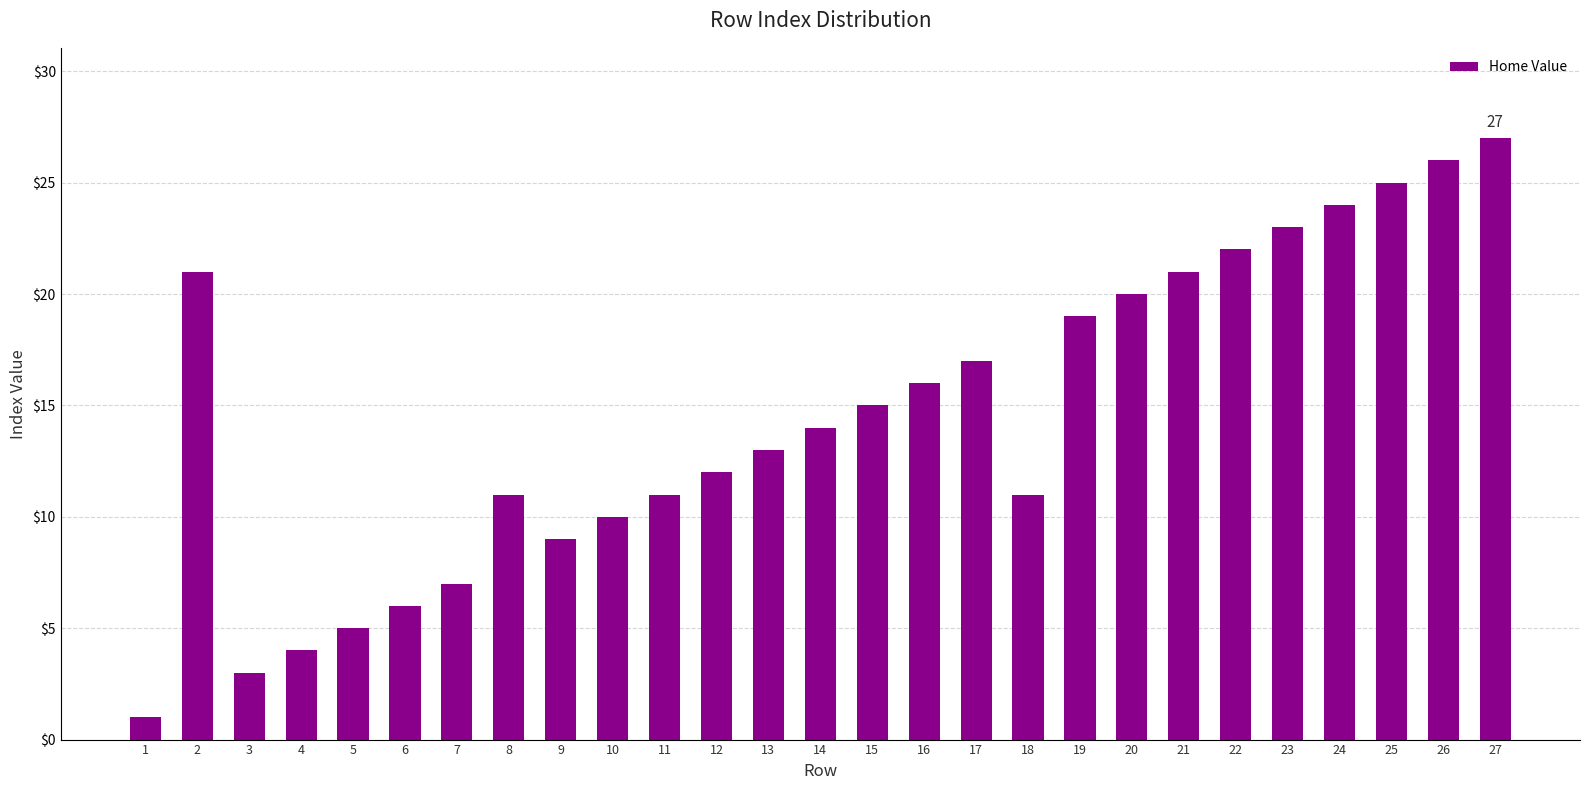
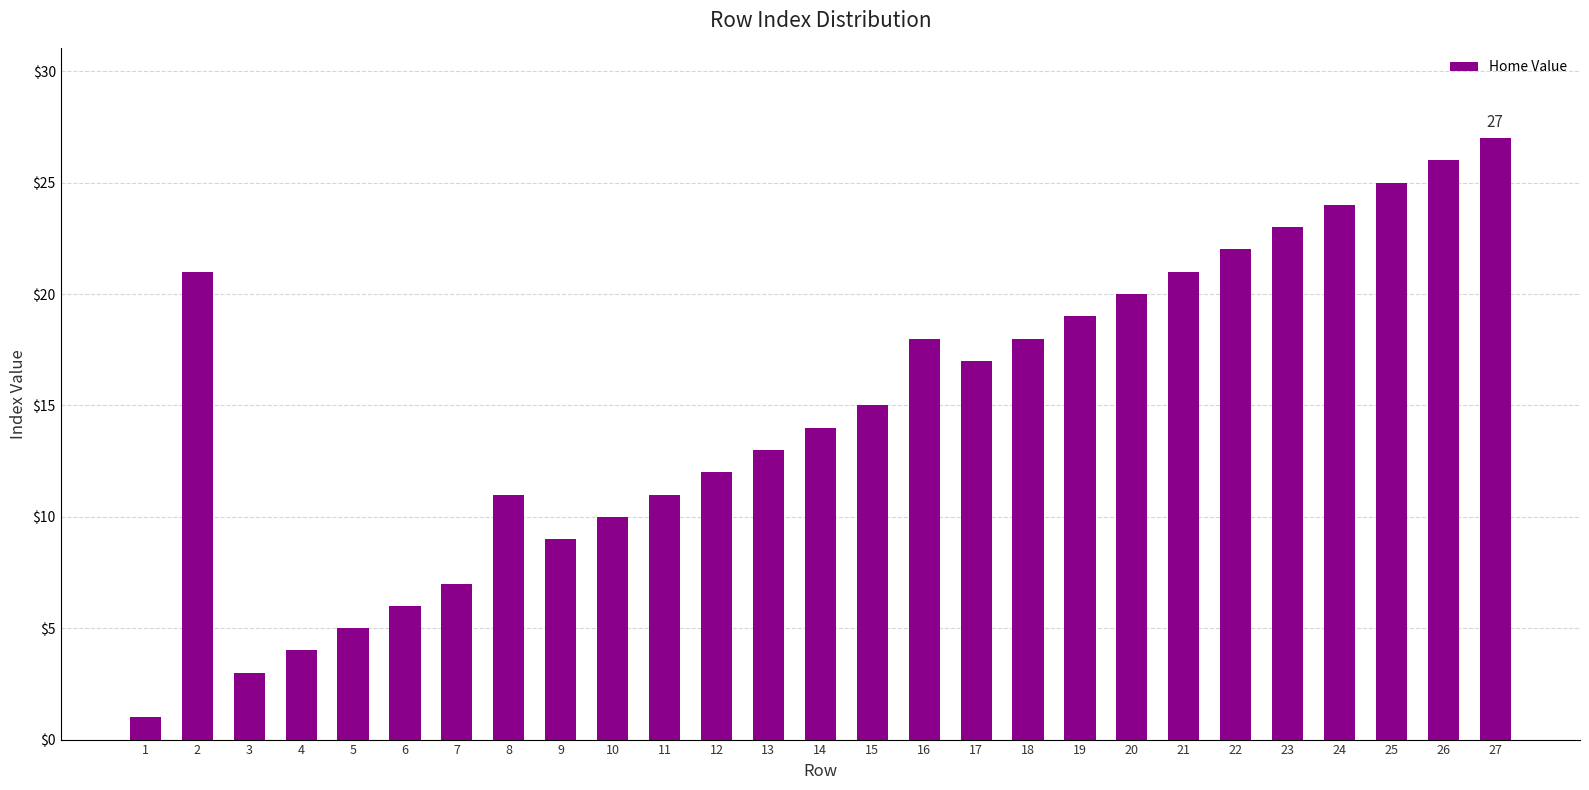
16: $16 -> $18
18: $11 -> $18
